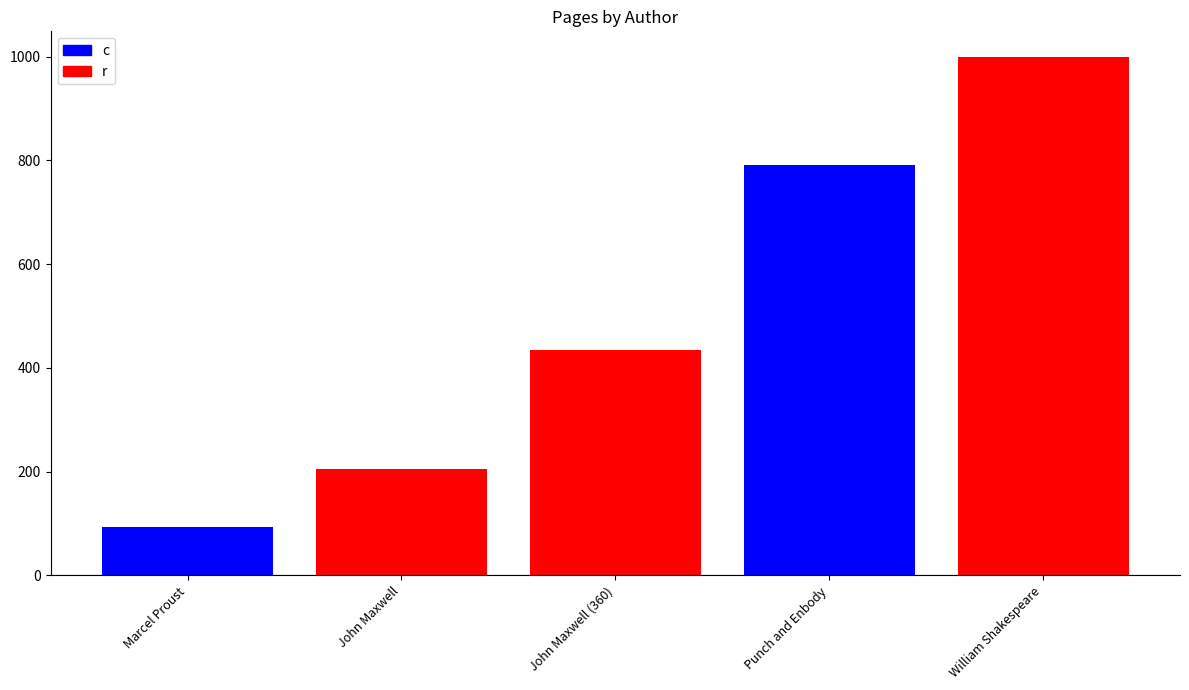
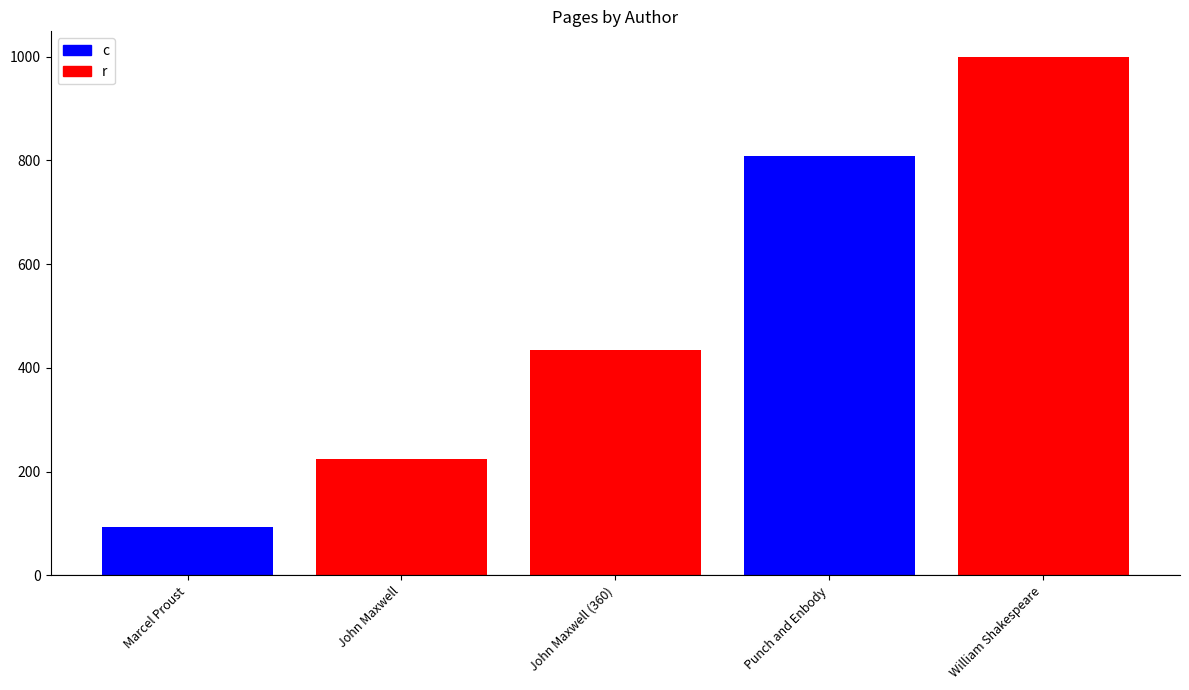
John Maxwell: 210 -> 230
Punch and Enbody: 790 -> 810
